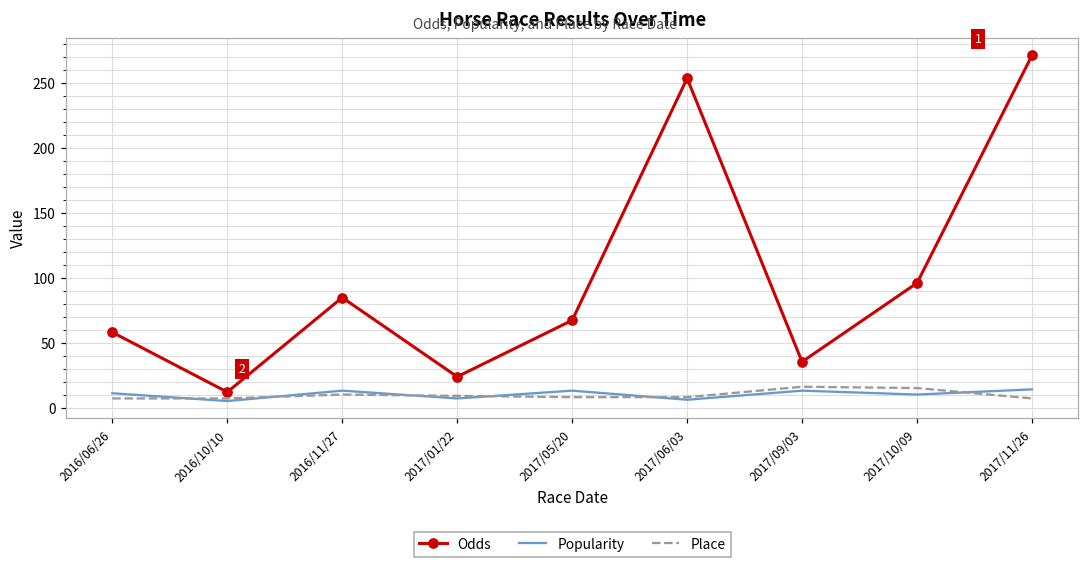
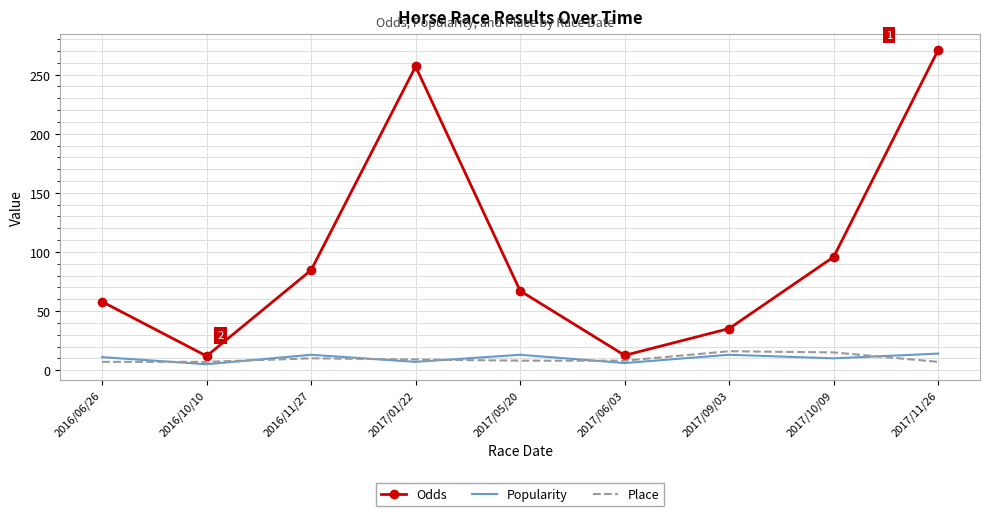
Odds, 2017/01/22: 24 -> 257
Odds, 2017/06/03: 253 -> 13
